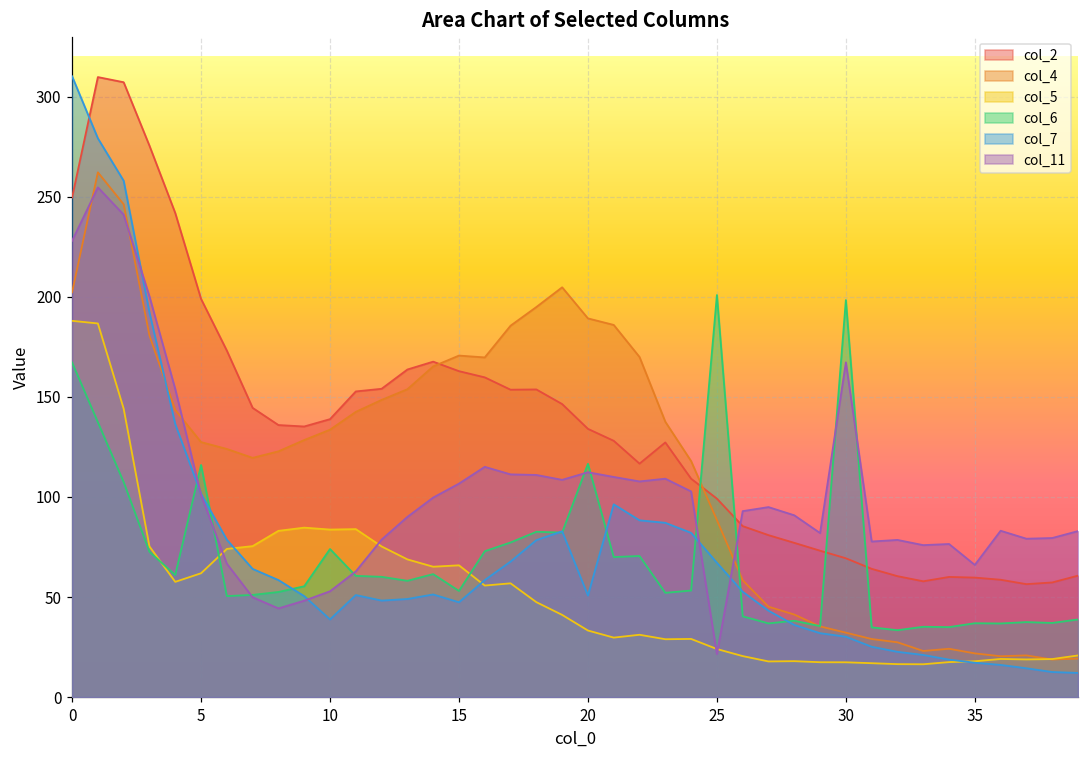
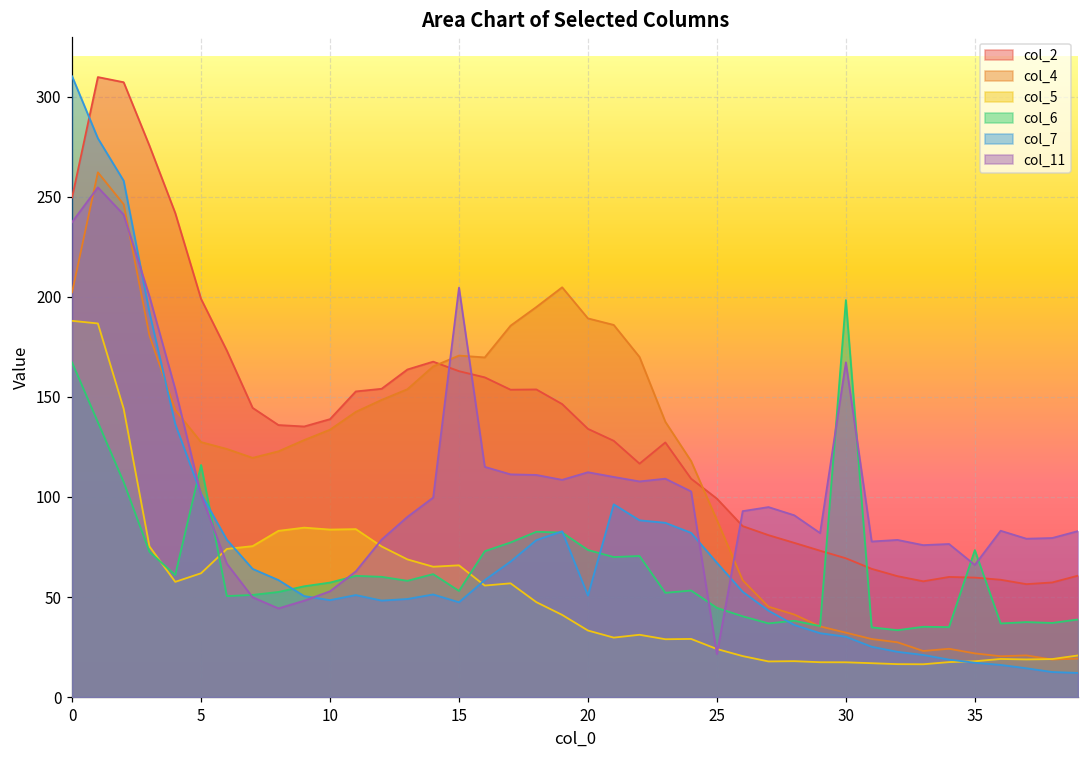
col_11, 0: 228 -> 237
col_6, 10: 74 -> 57
col_7, 10: 39 -> 48
col_11, 15: 107 -> 205
col_6, 20: 117 -> 74
col_6, 25: 201 -> 45
col_6, 35: 37 -> 73
